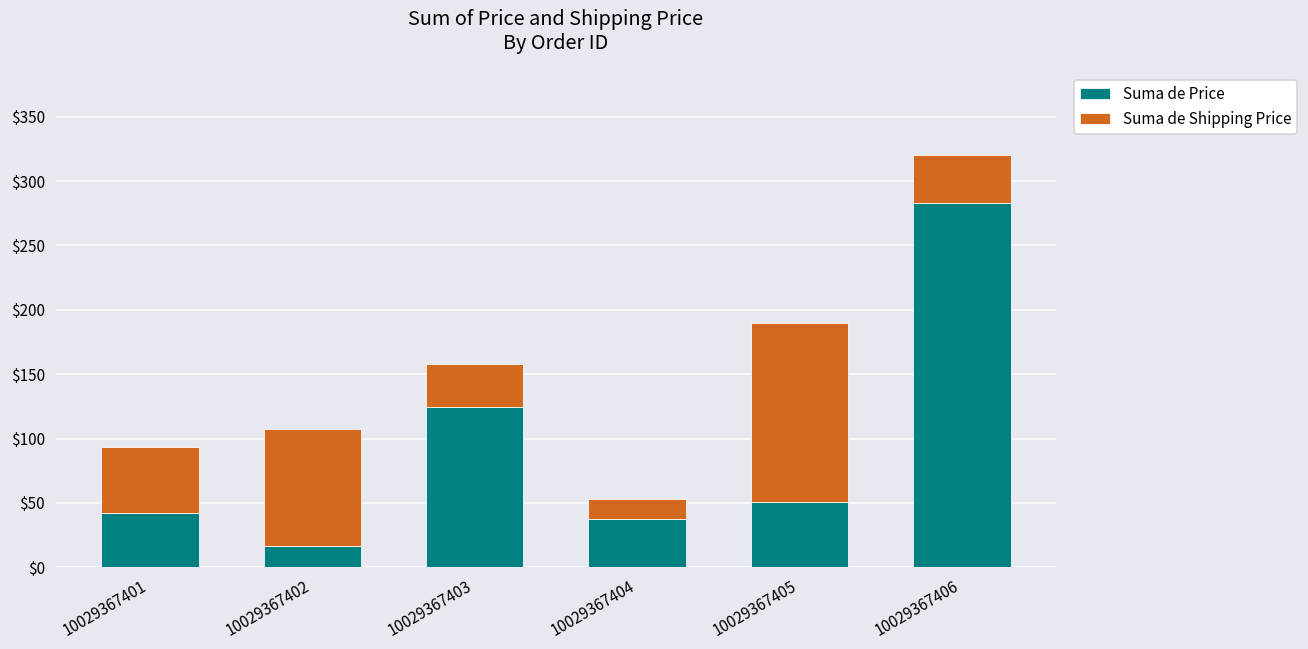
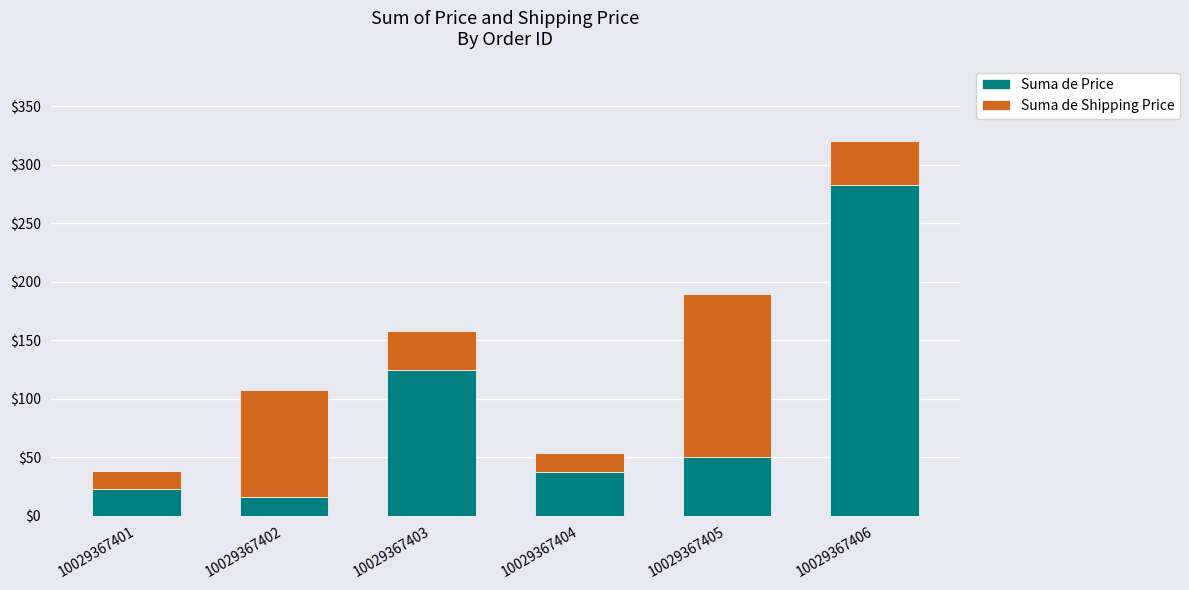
Suma de Price, 10029367401: $42 -> $22
Suma de Shipping Price, 10029367401: $51 -> $16
